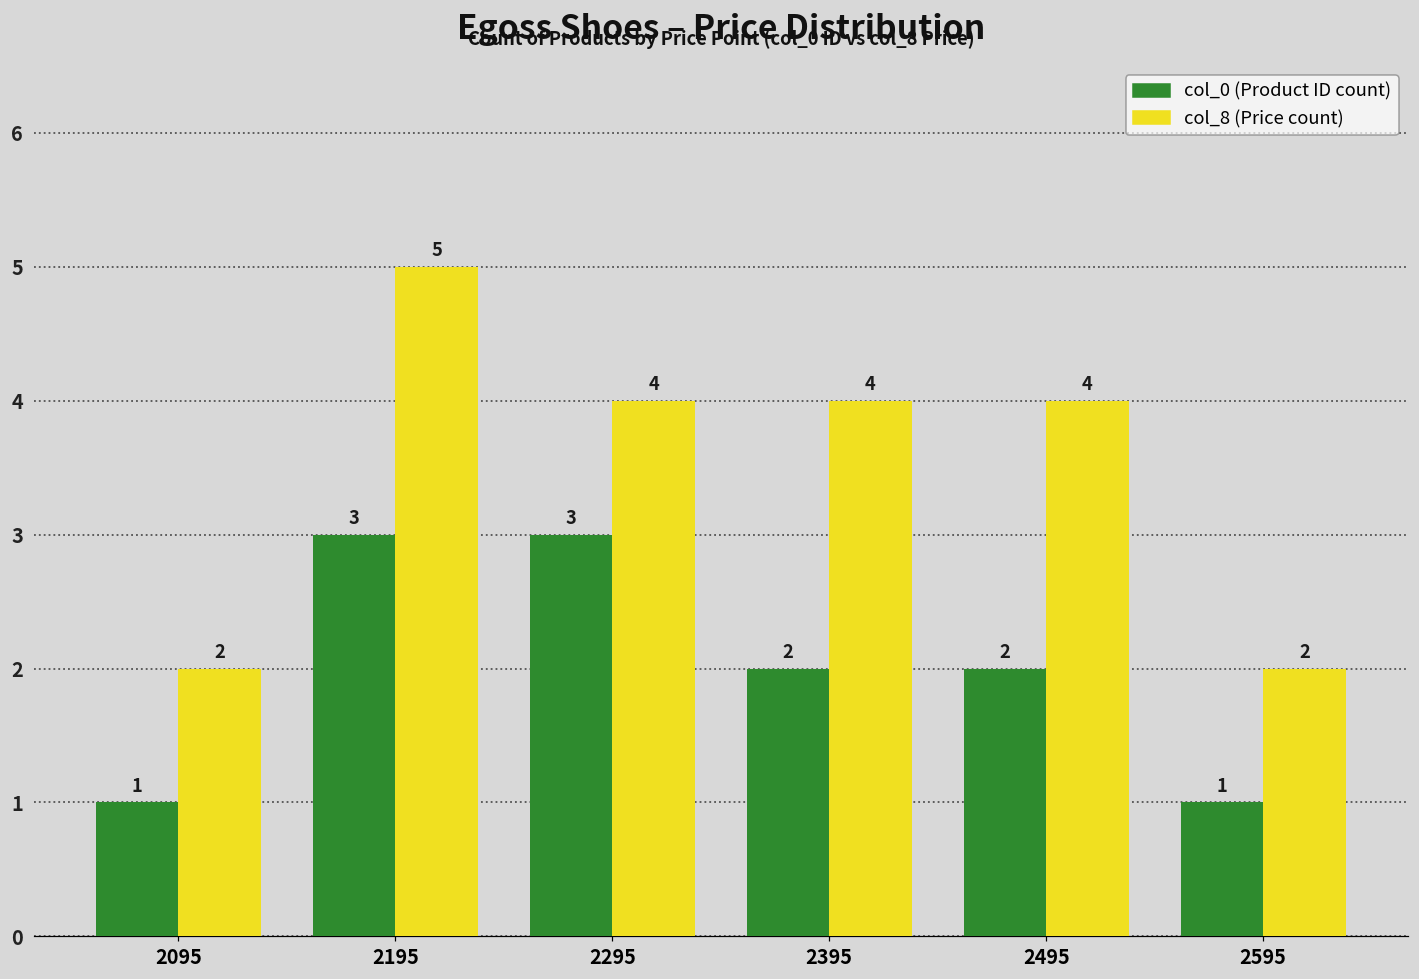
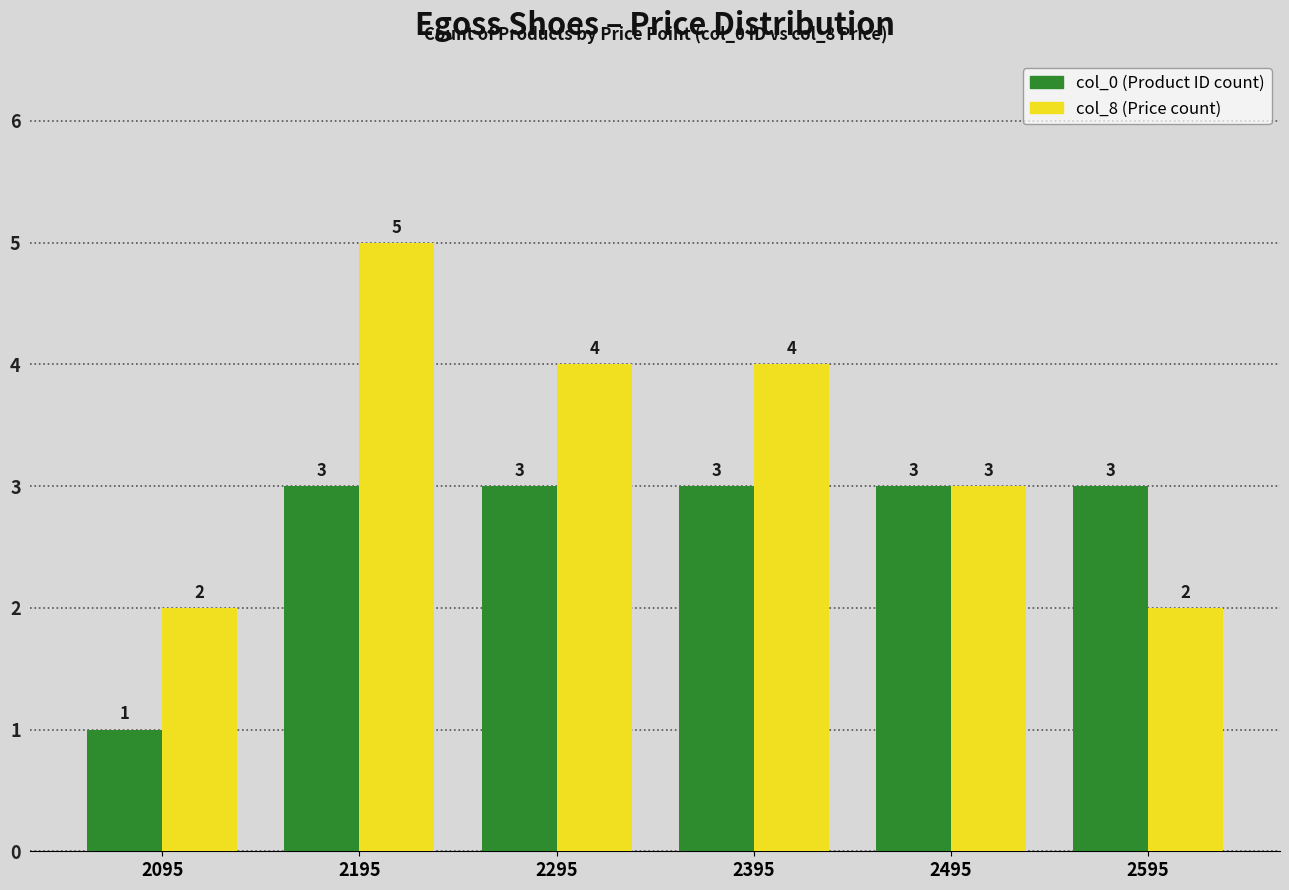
col_0 (Product ID count), 2395: 2 -> 3
col_0 (Product ID count), 2495: 2 -> 3
col_8 (Price count), 2495: 4 -> 3
col_0 (Product ID count), 2595: 1 -> 3
